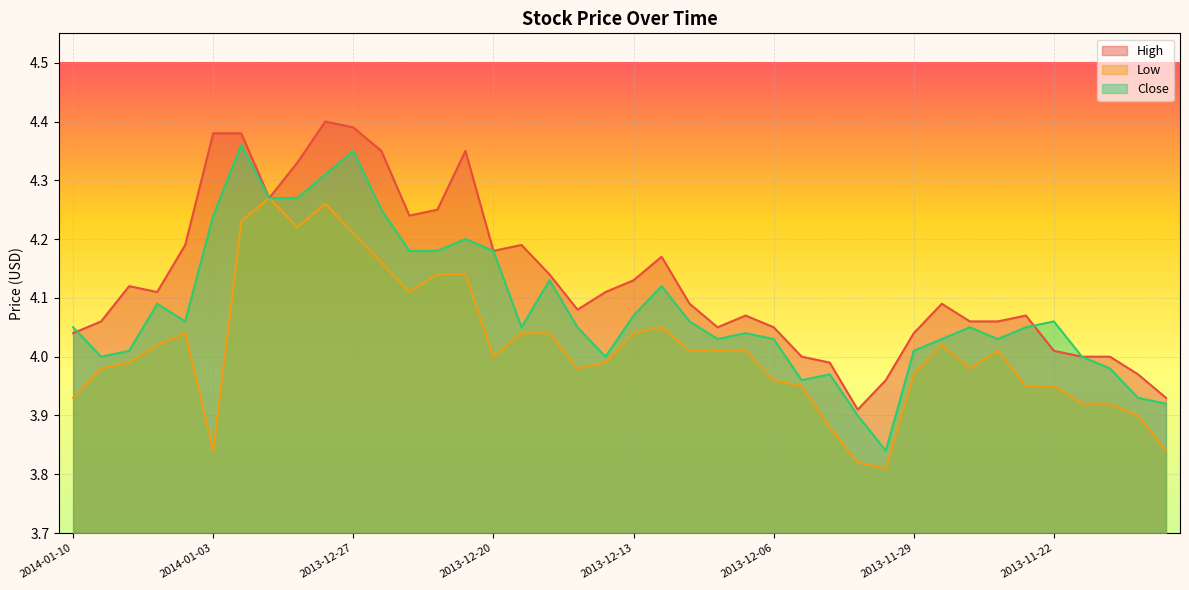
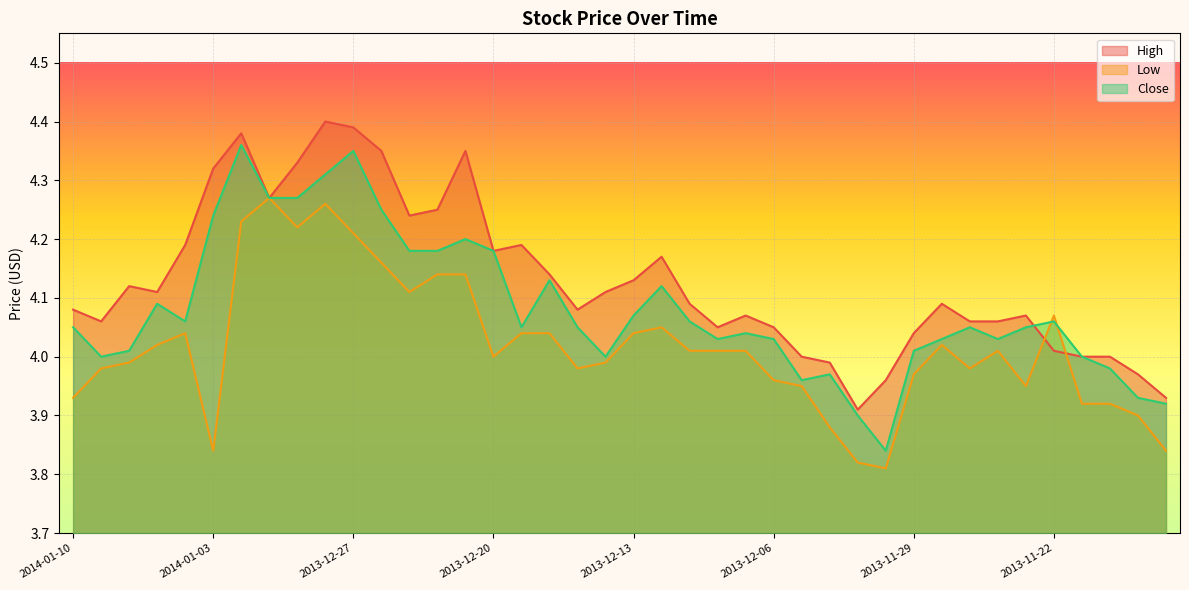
High, 2014-01-10: 4.04 -> 4.08
High, 2014-01-03: 4.38 -> 4.32
Low, 2013-11-22: 3.95 -> 4.07
